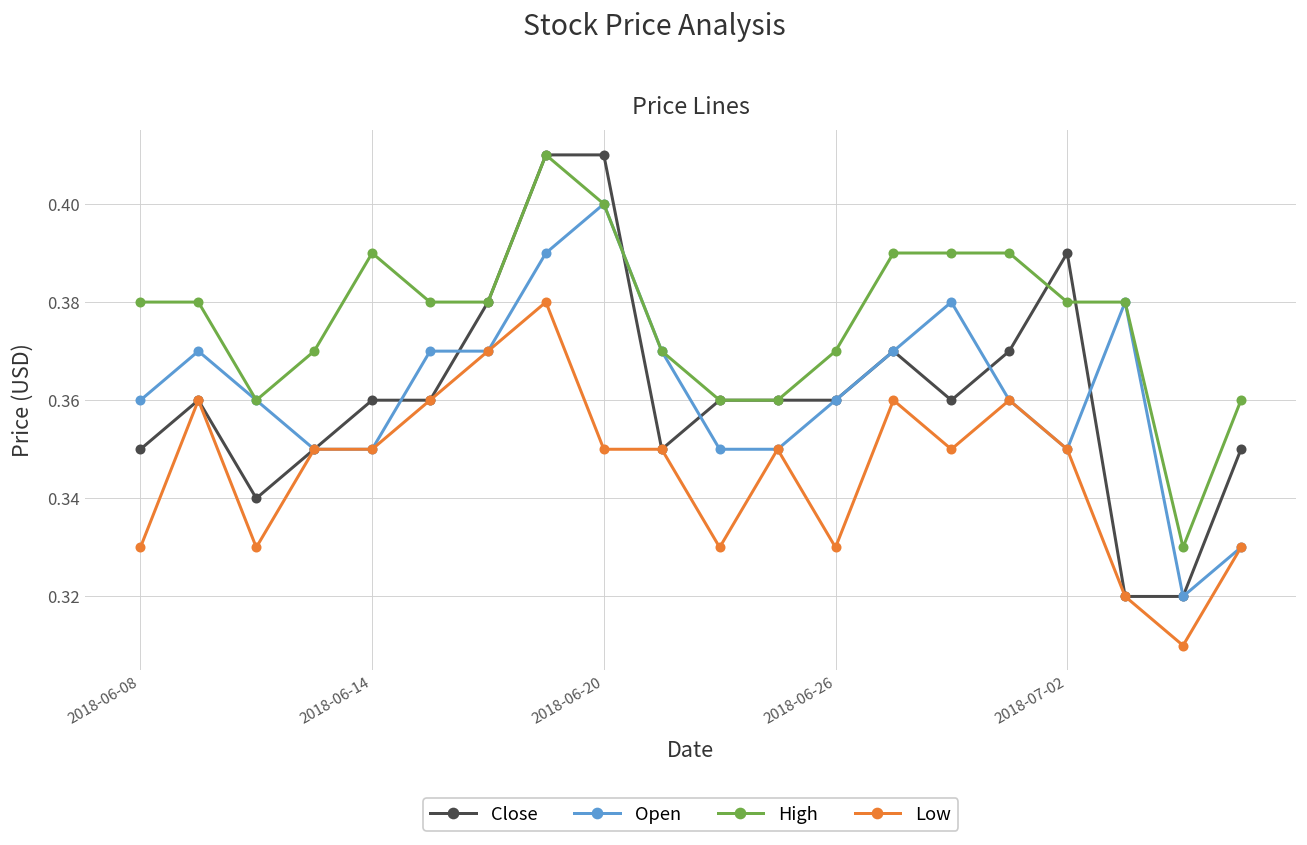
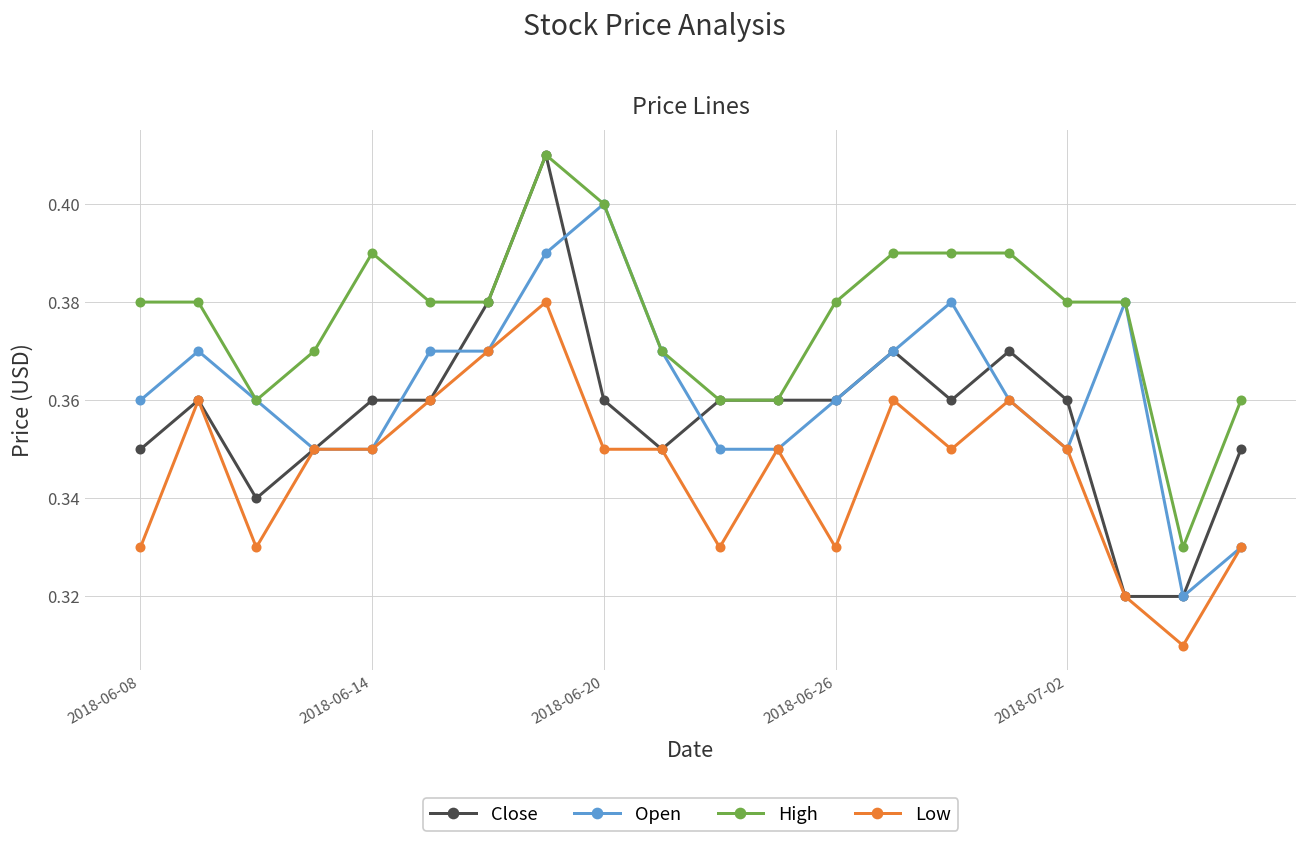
Close, 2018-06-20: 0.41 -> 0.36
High, 2018-06-26: 0.37 -> 0.38
Close, 2018-07-02: 0.39 -> 0.36
